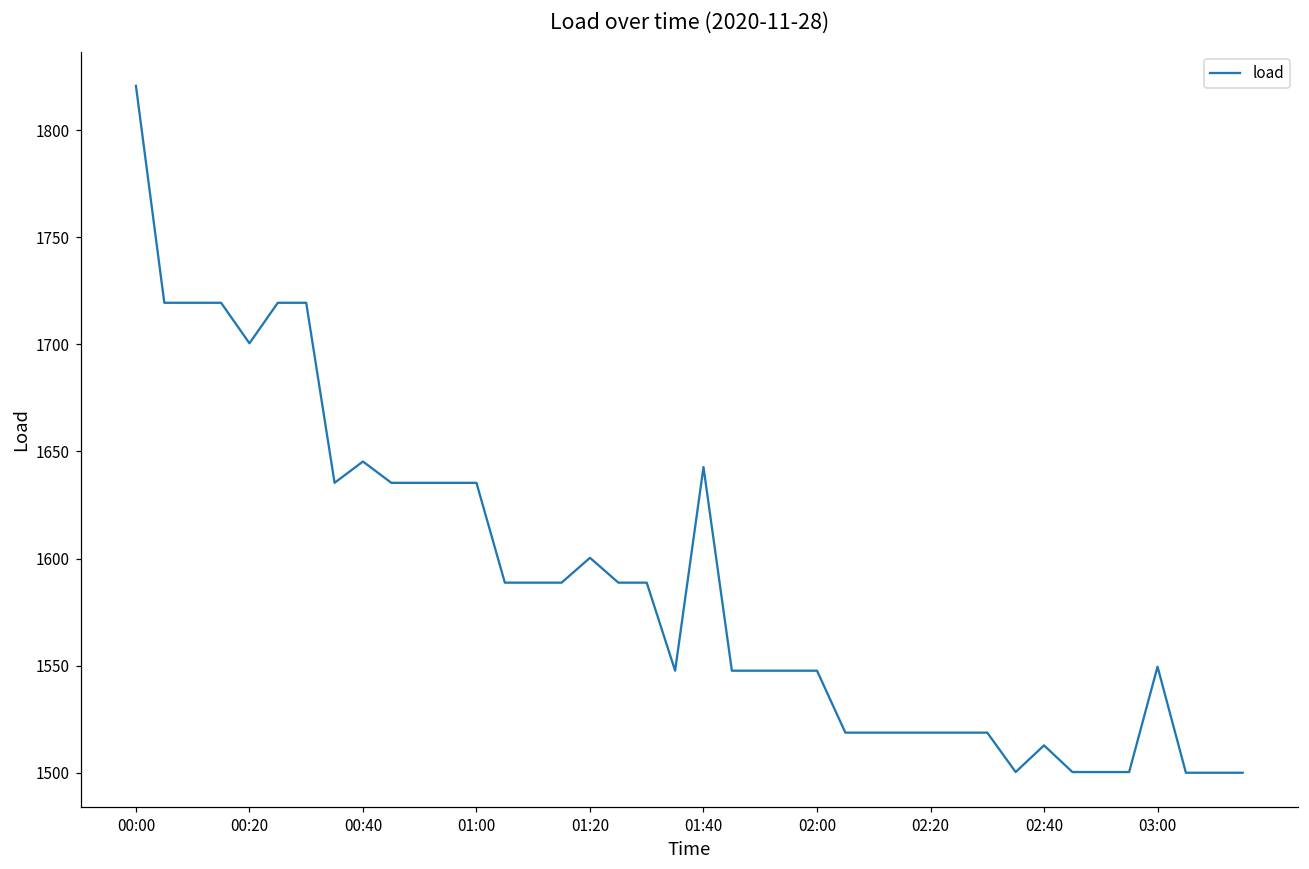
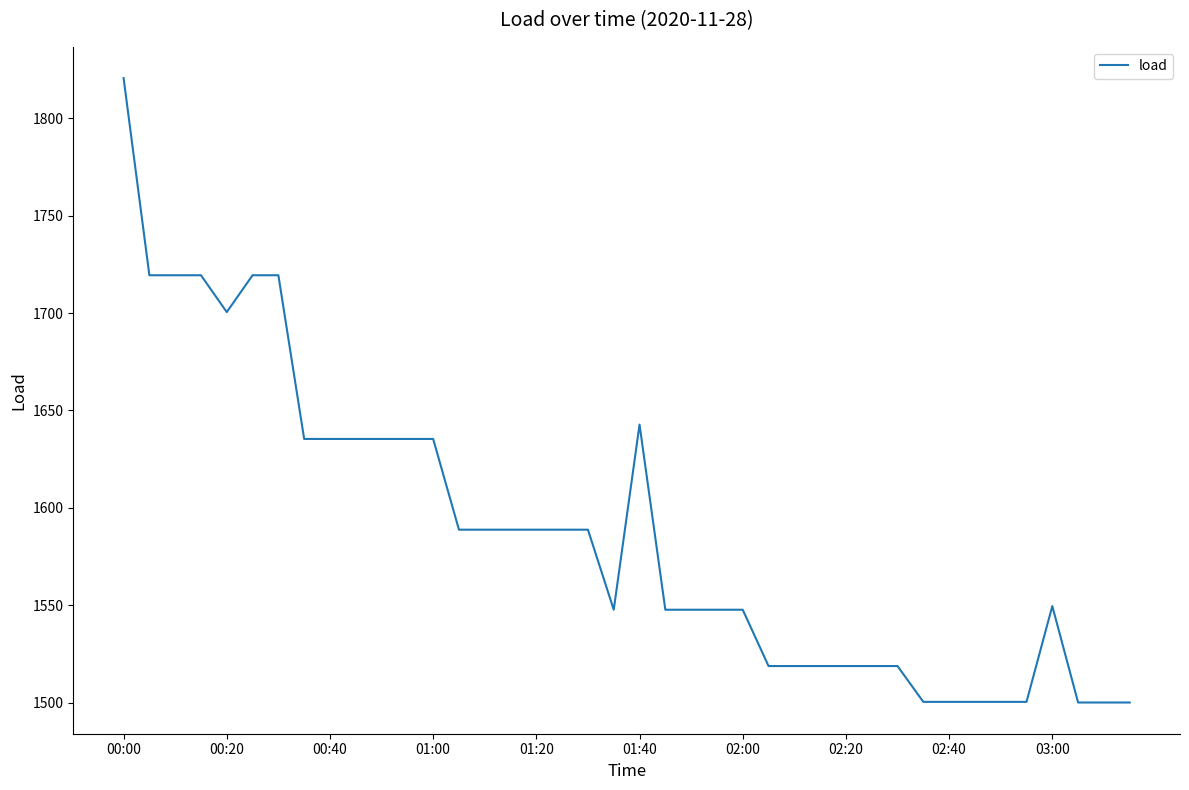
00:40: 1645 -> 1635
01:20: 1600 -> 1589
02:40: 1513 -> 1500
